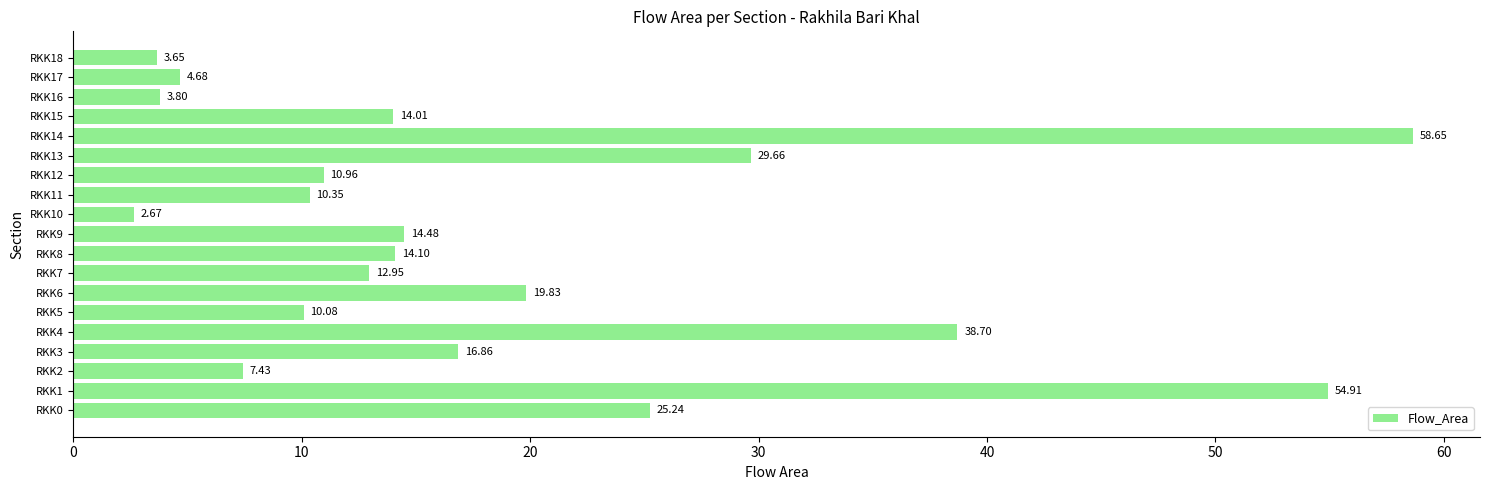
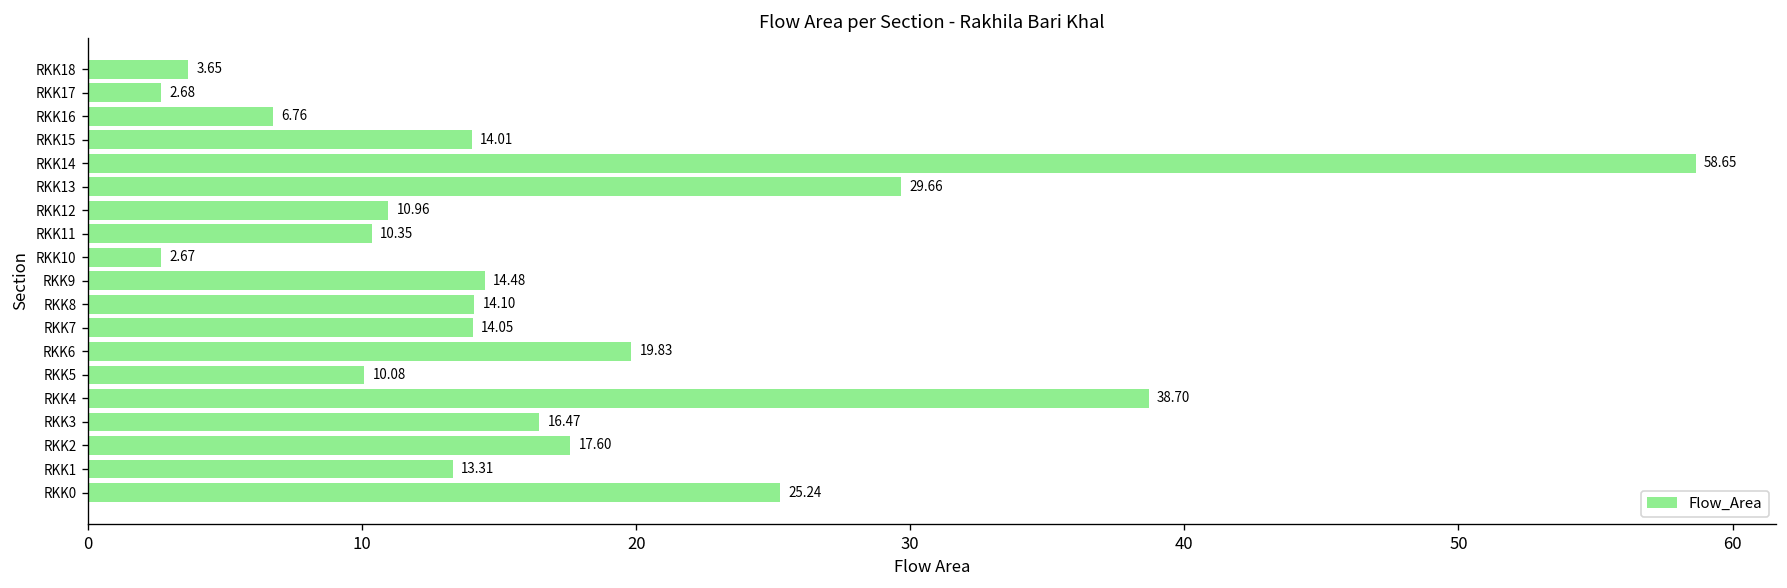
RKK17: 4.68 -> 2.68
RKK16: 3.80 -> 6.76
RKK7: 12.95 -> 14.05
RKK3: 16.86 -> 16.47
RKK2: 7.43 -> 17.60
RKK1: 54.91 -> 13.31
